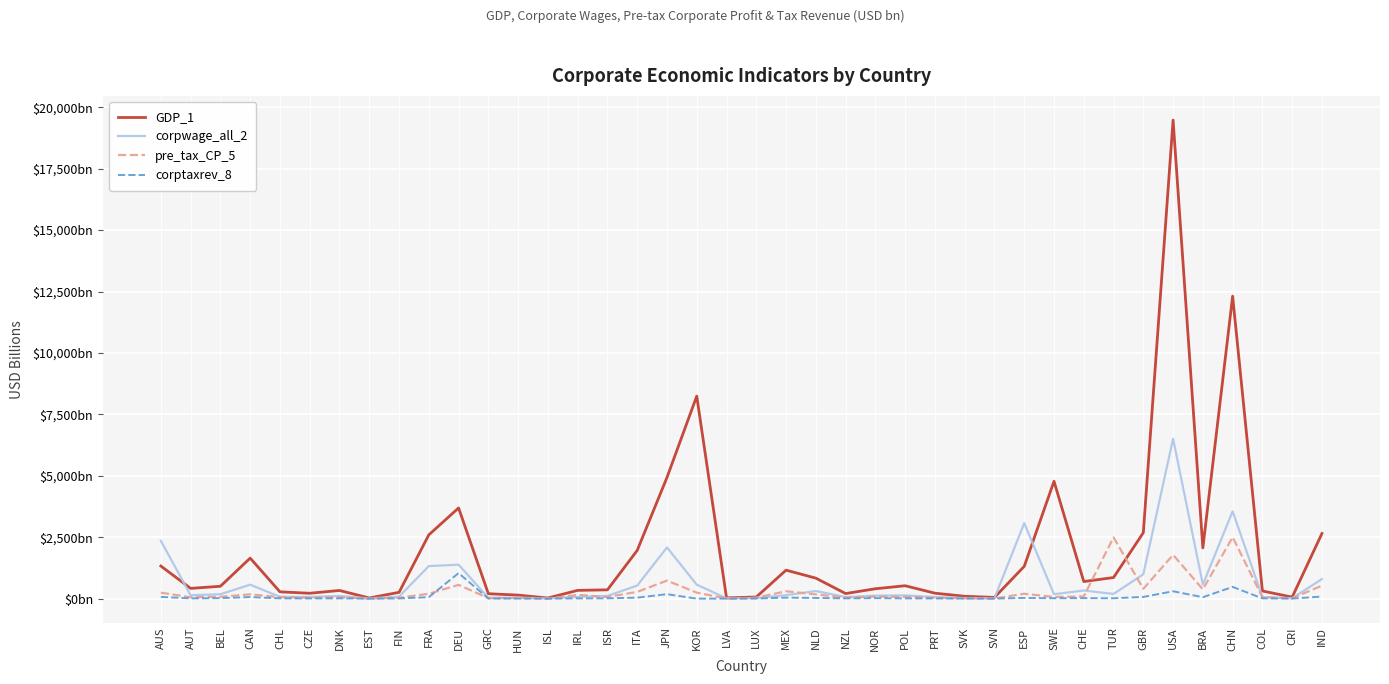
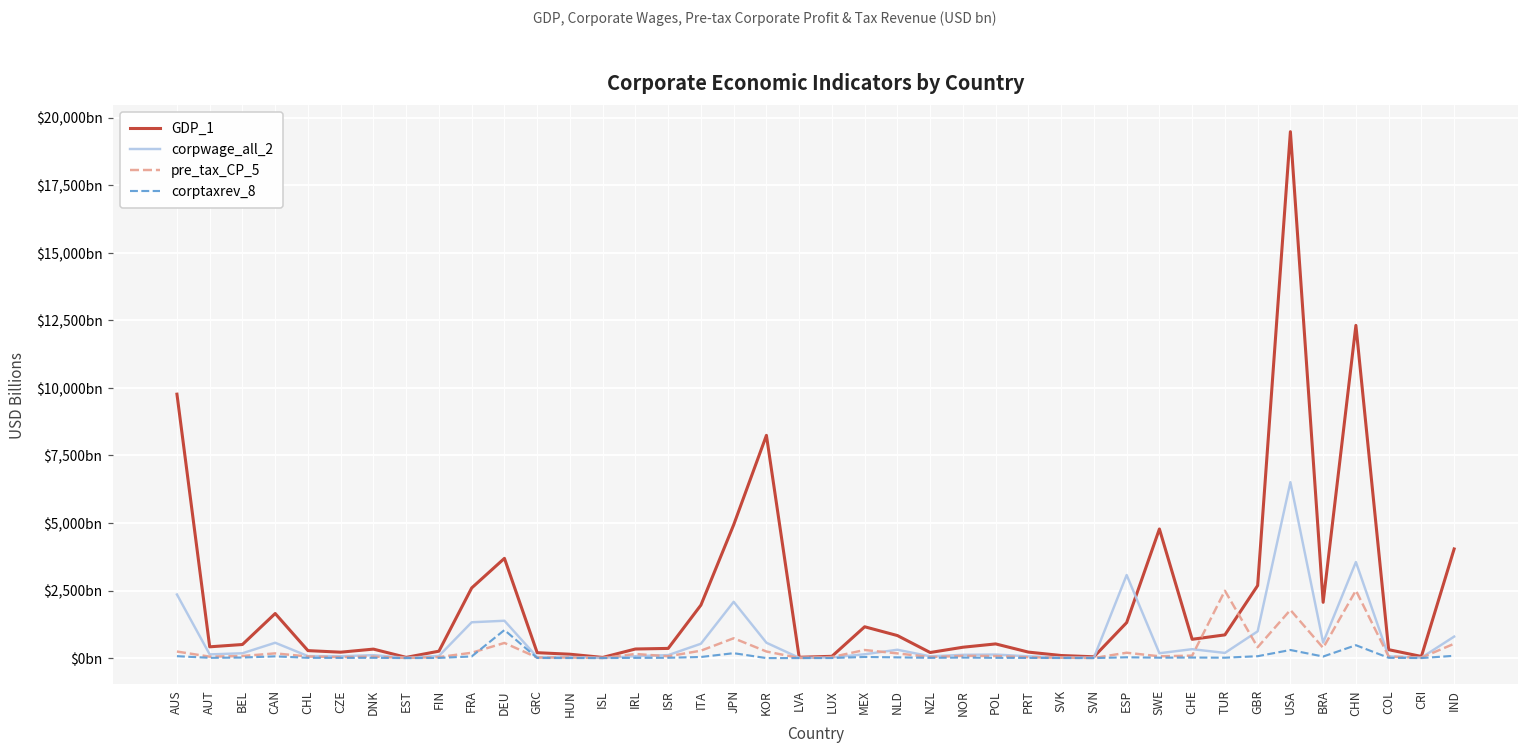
GDP_1, AUS: $1,300,000,000,000 -> $9,800,000,000,000
GDP_1, IND: $2,700,000,000,000 -> $4,000,000,000,000
